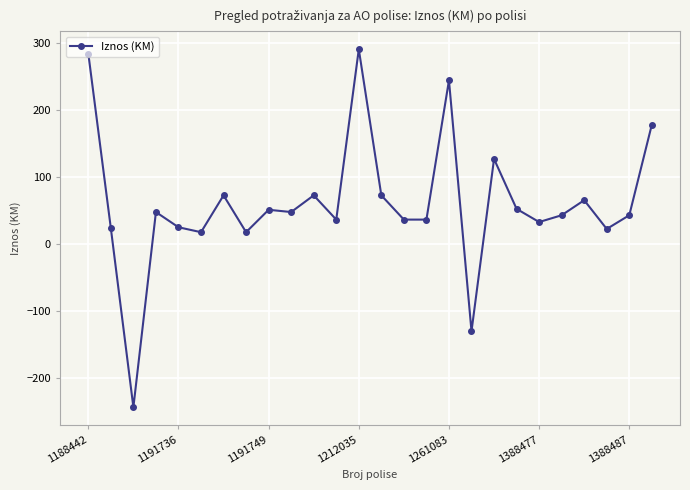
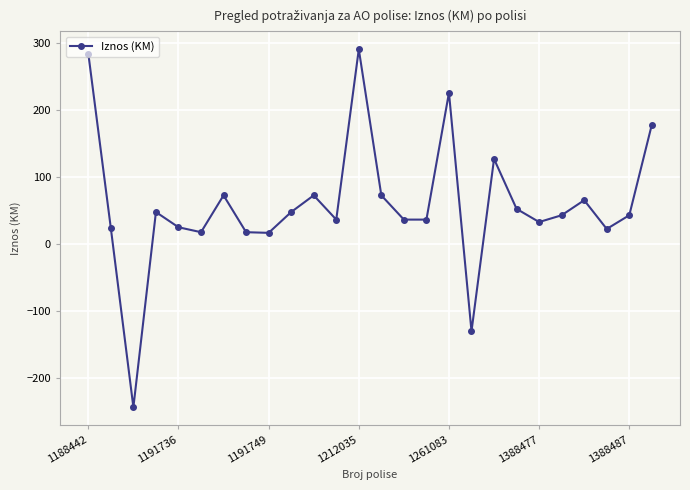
1191749: 50 -> 20
1261083: 240 -> 230
